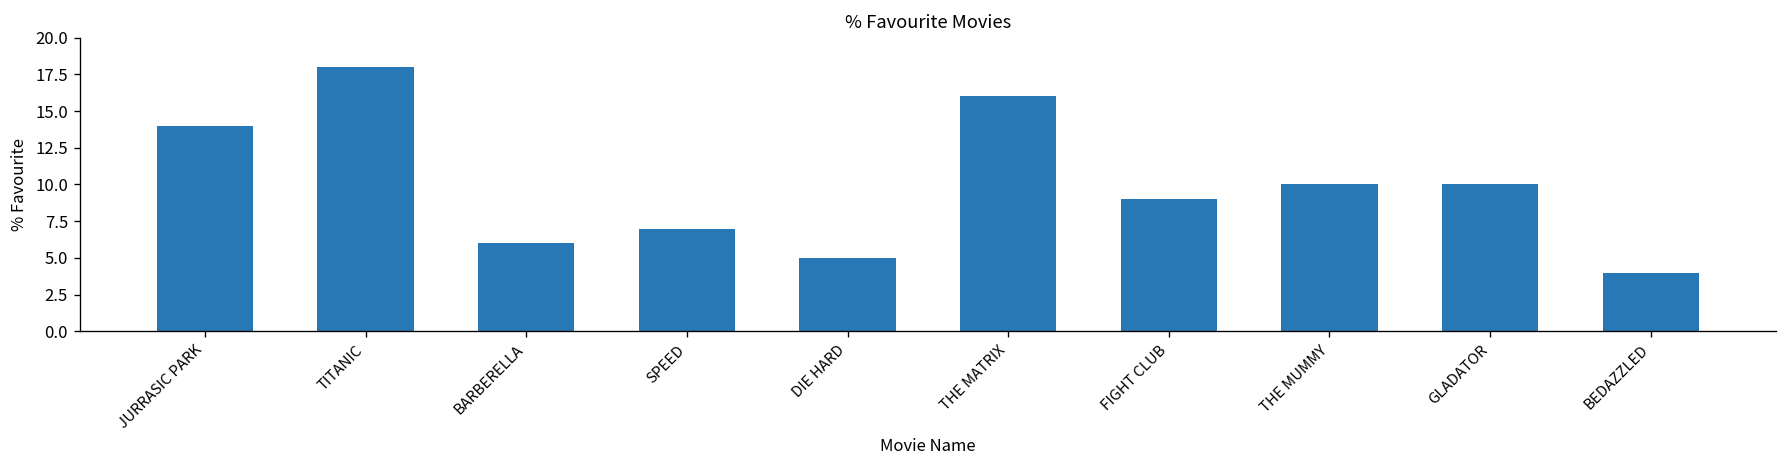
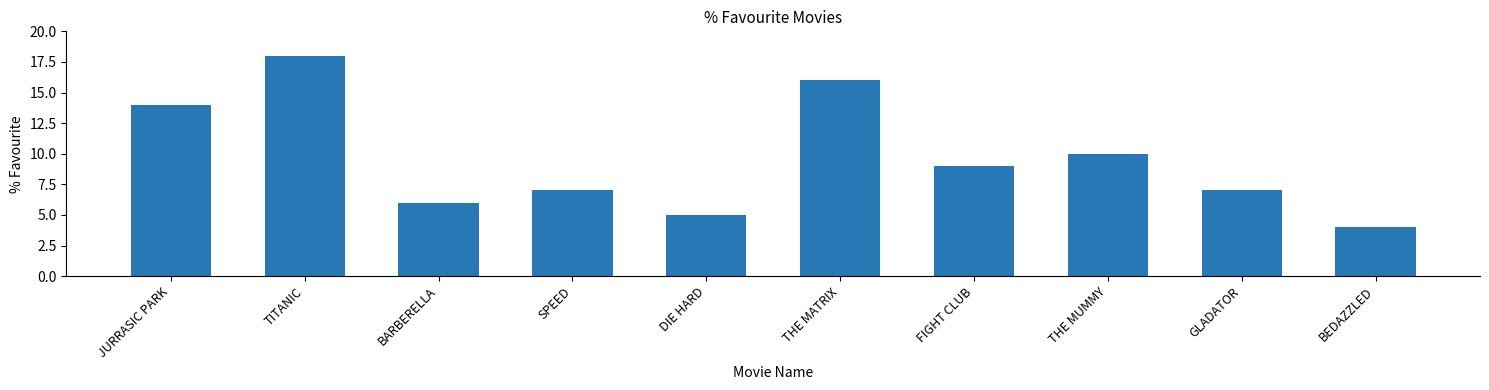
GLADATOR: 10 -> 7
